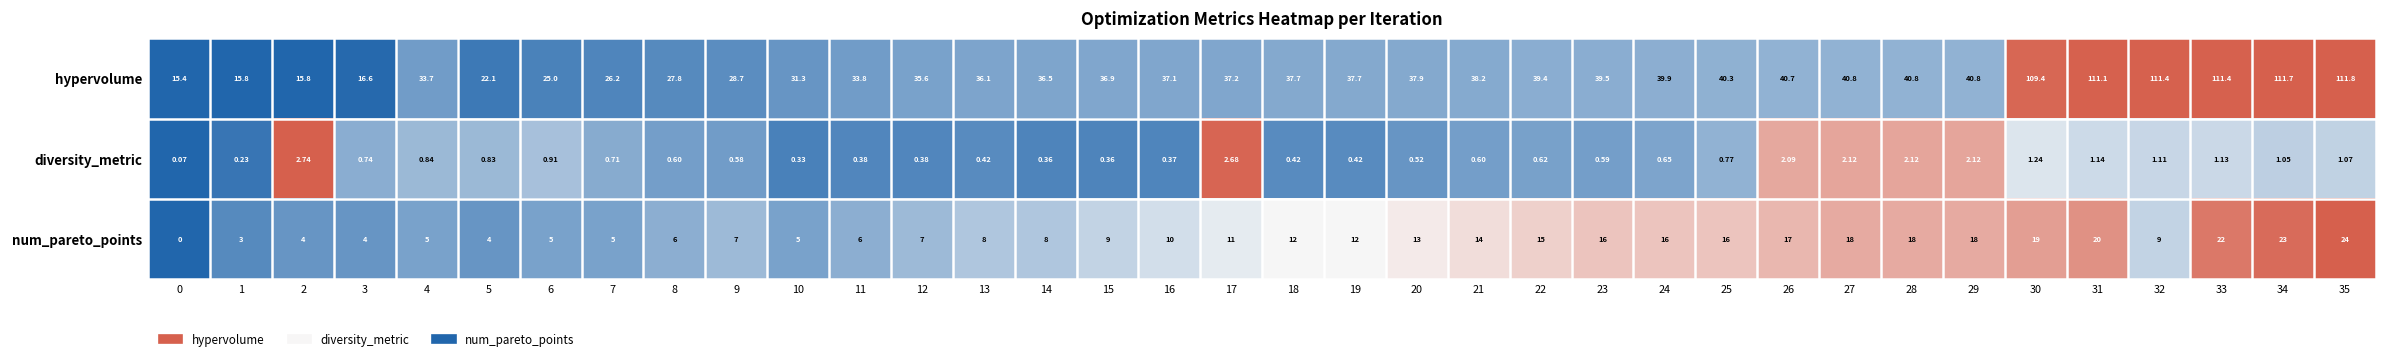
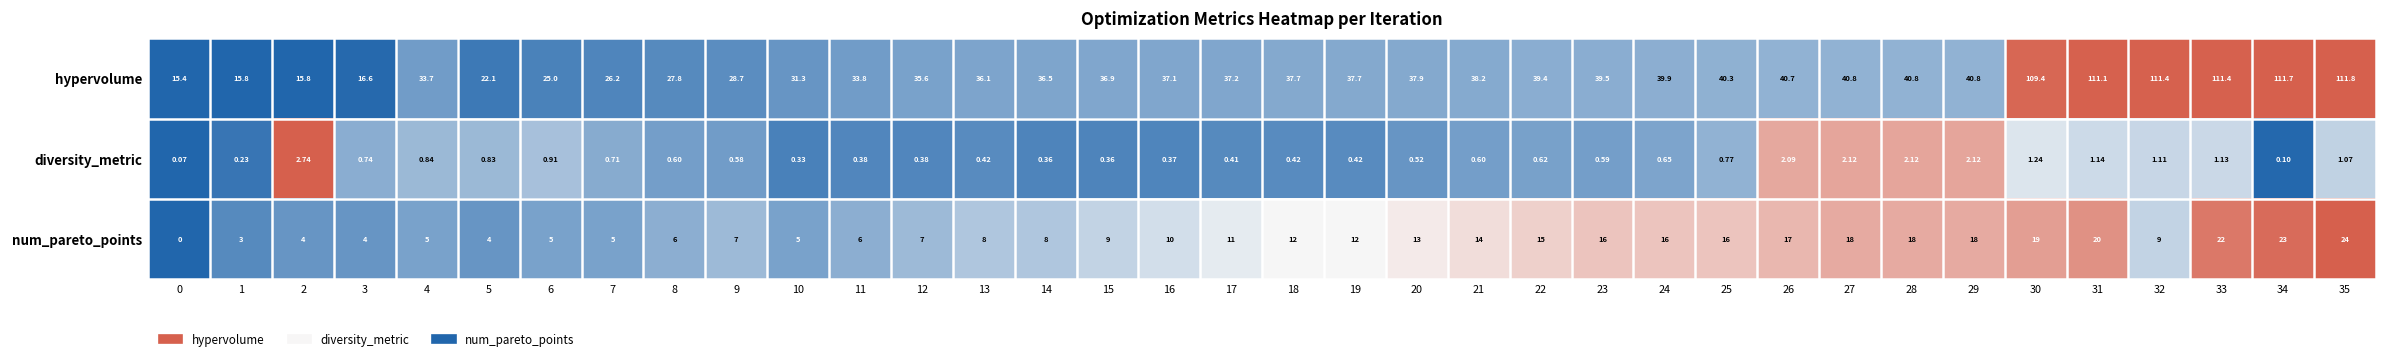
diversity_metric, 17: 2.68 -> 0.41
diversity_metric, 34: 1.05 -> 0.10
